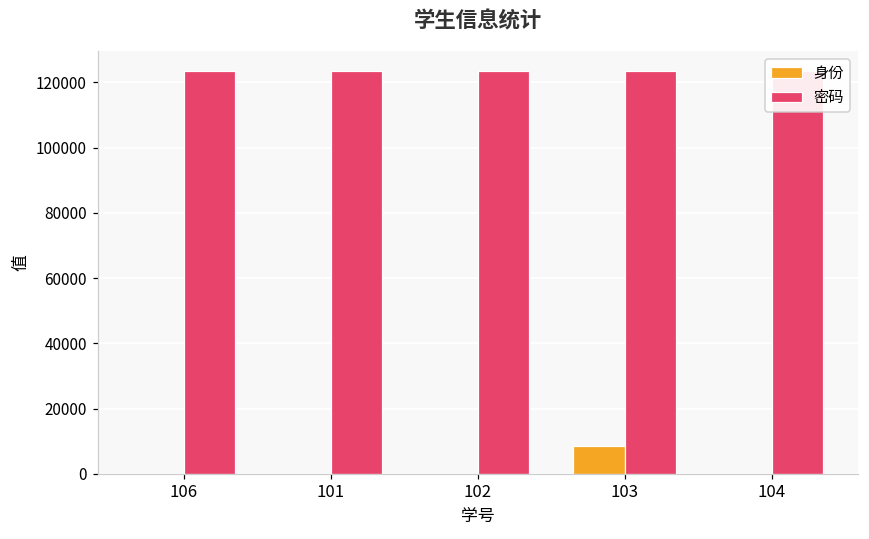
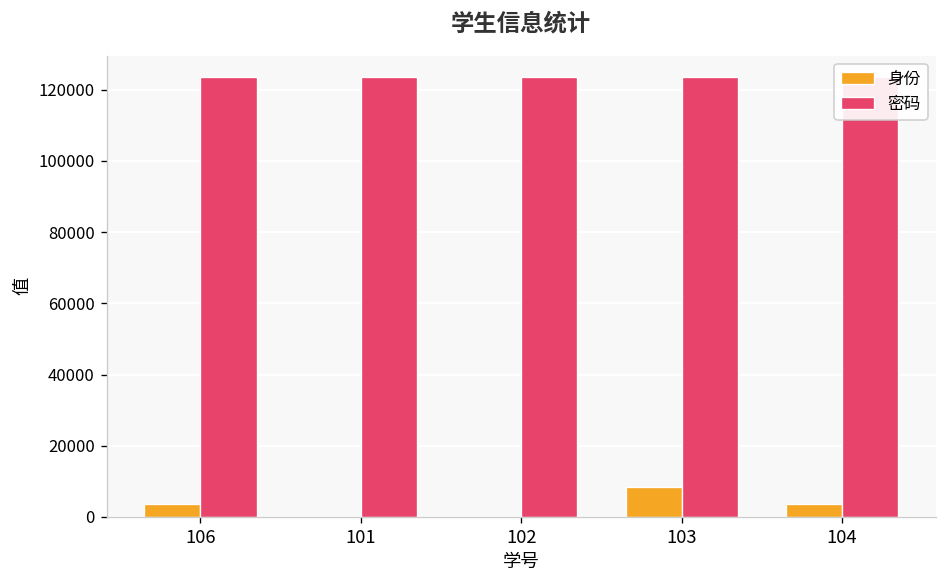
身份, 106: 0 -> 4000
身份, 104: 0 -> 4000
